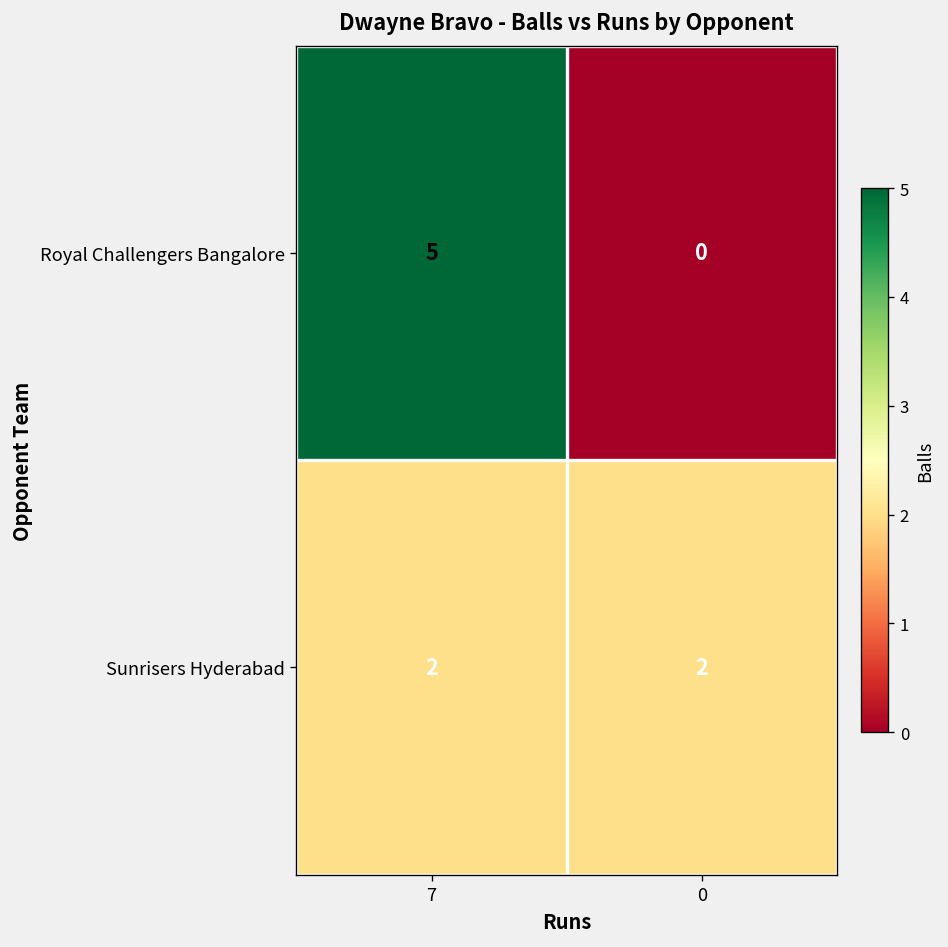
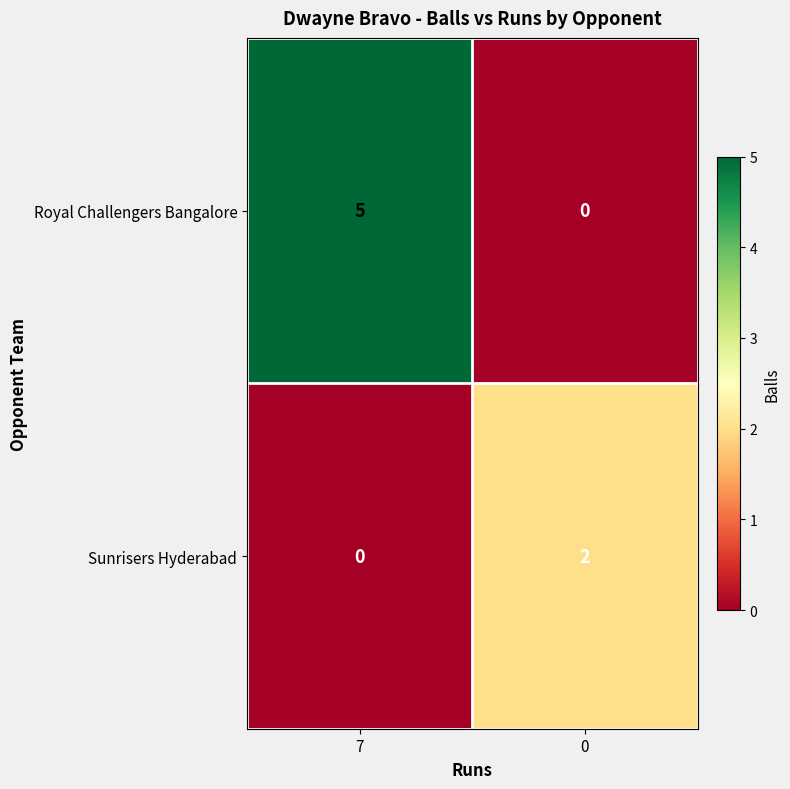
Sunrisers Hyderabad, 7: 2 -> 0
